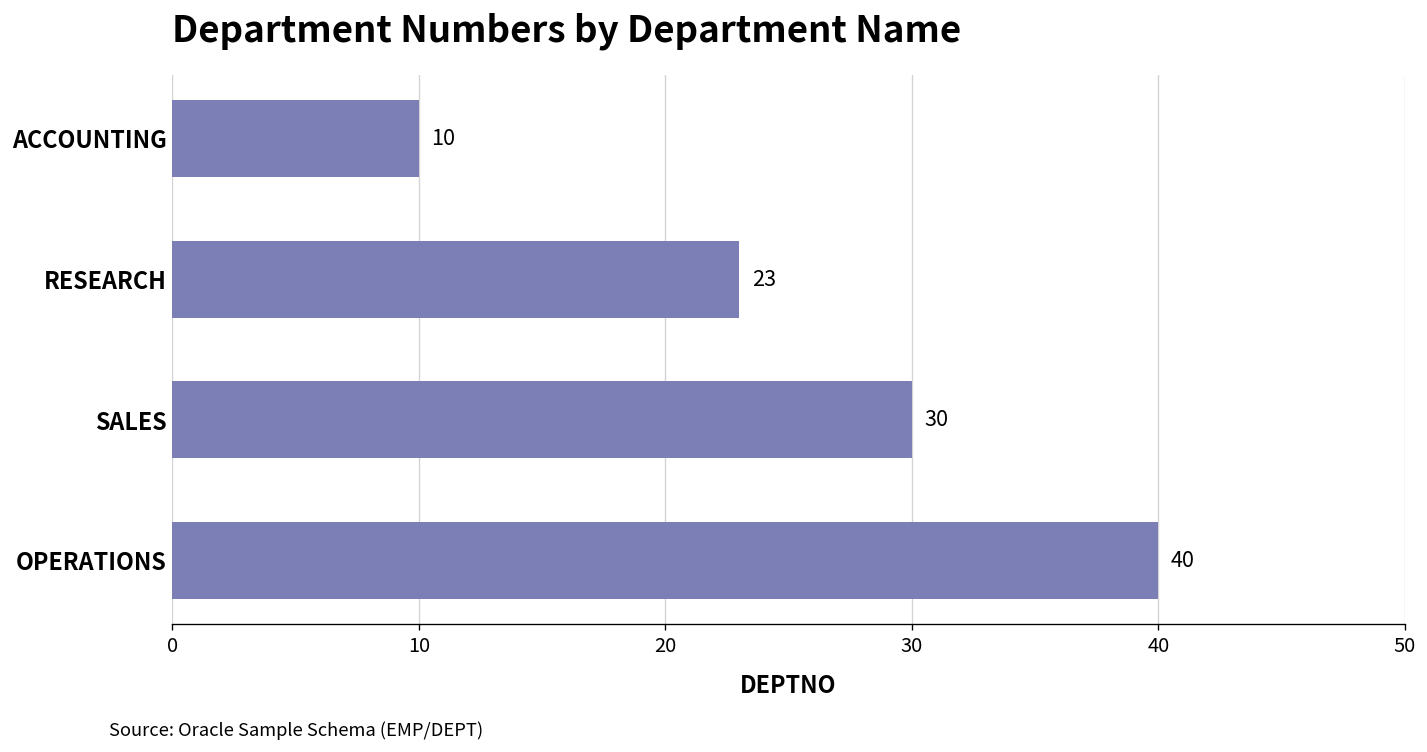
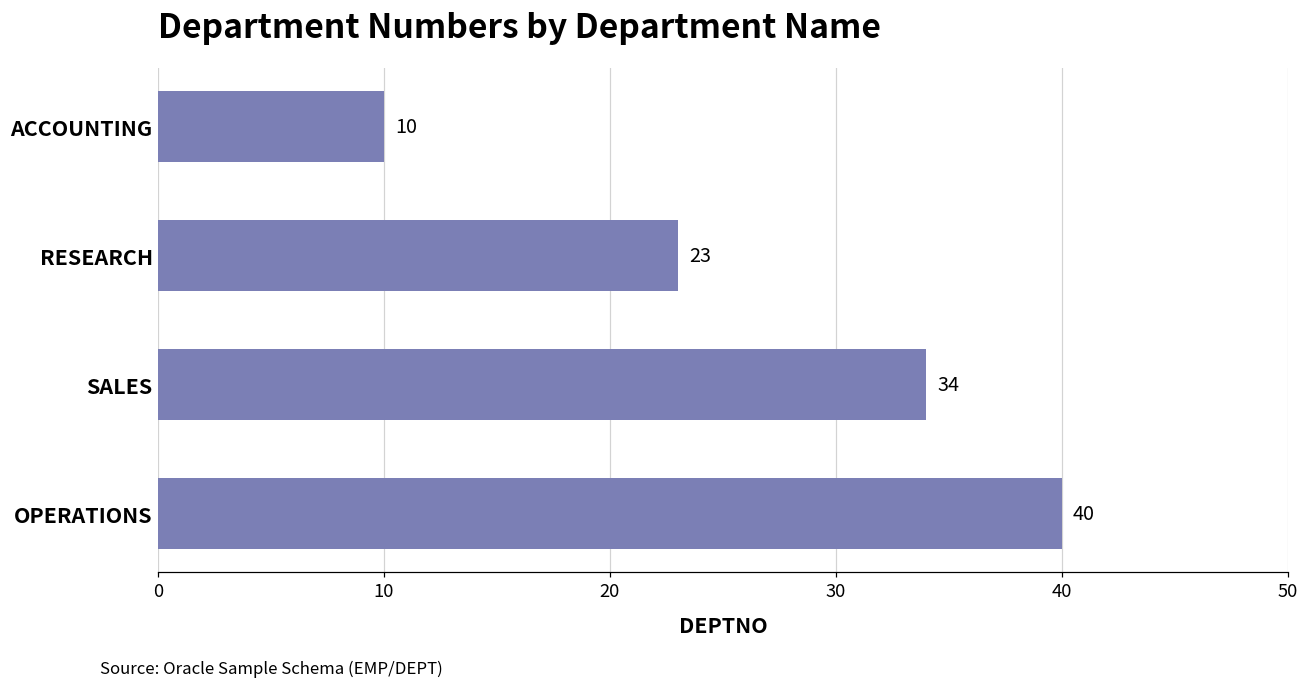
SALES: 30 -> 34
